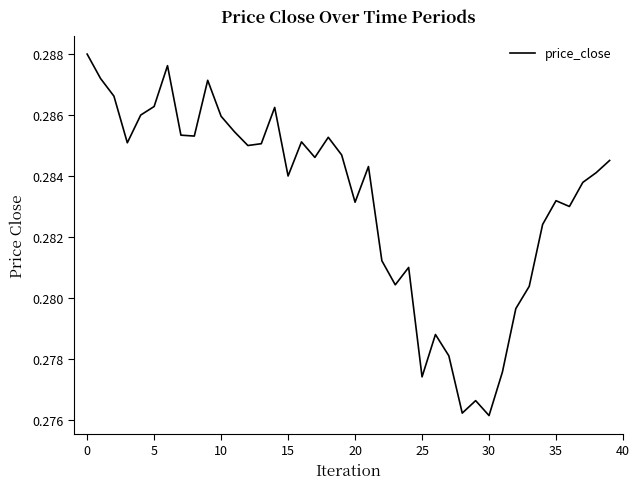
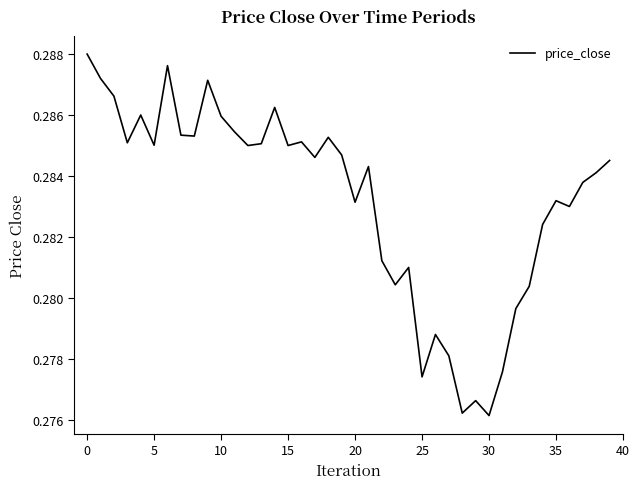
5: 0.2863 -> 0.2850
15: 0.284 -> 0.285
